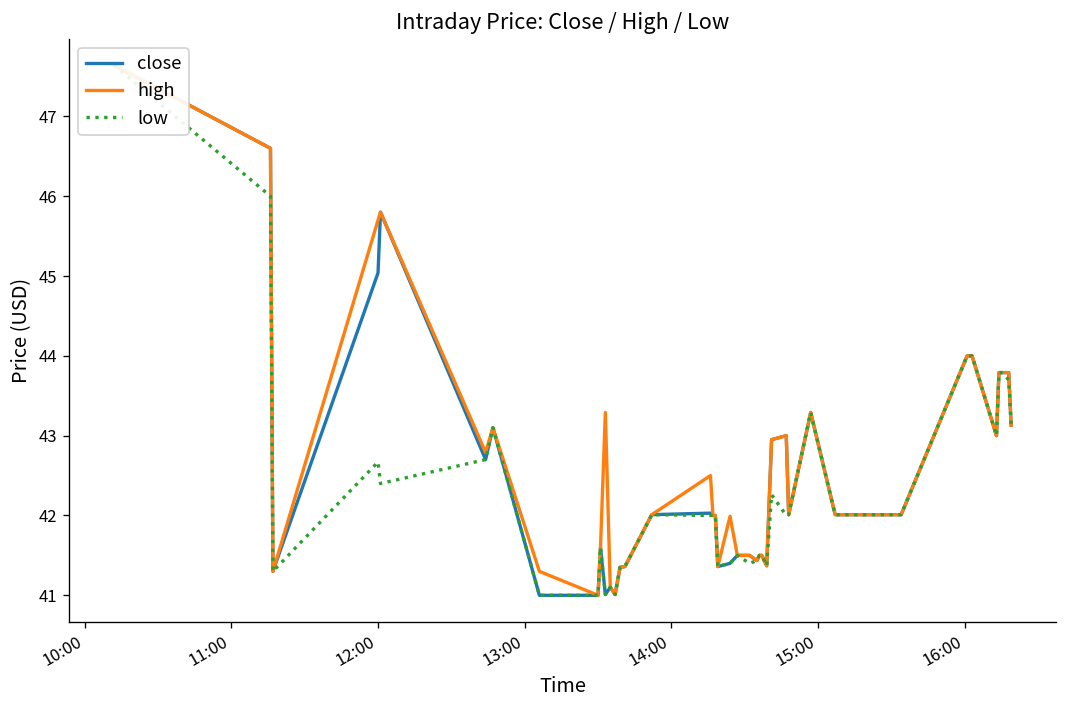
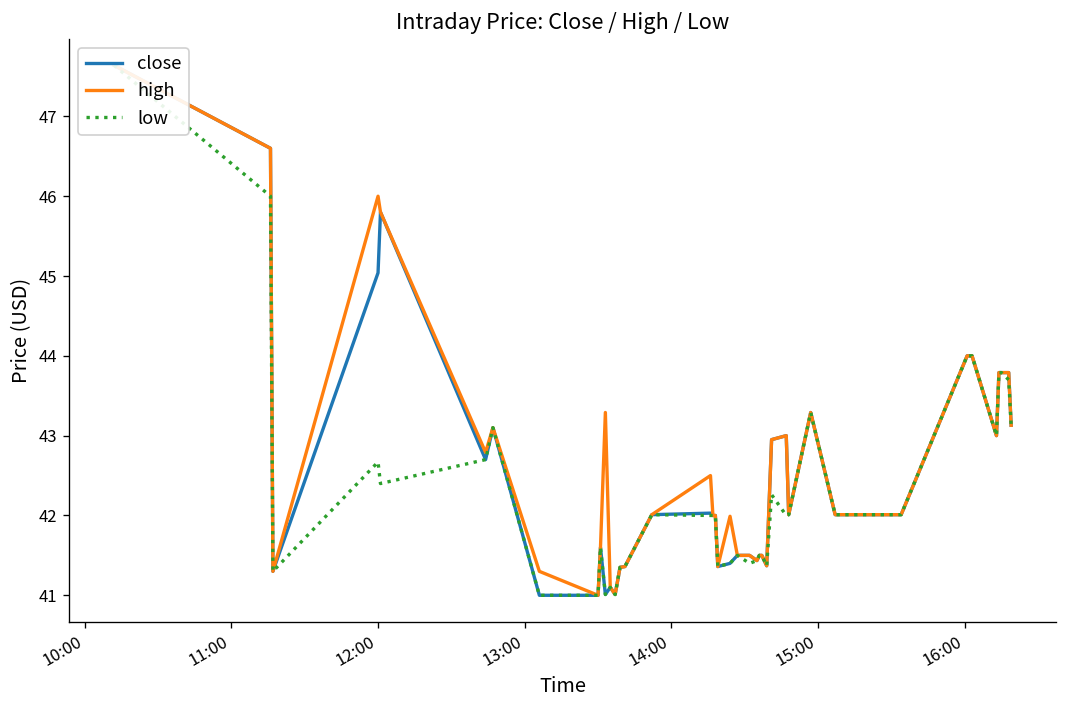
high, 12:00: 45.7 -> 46.0
